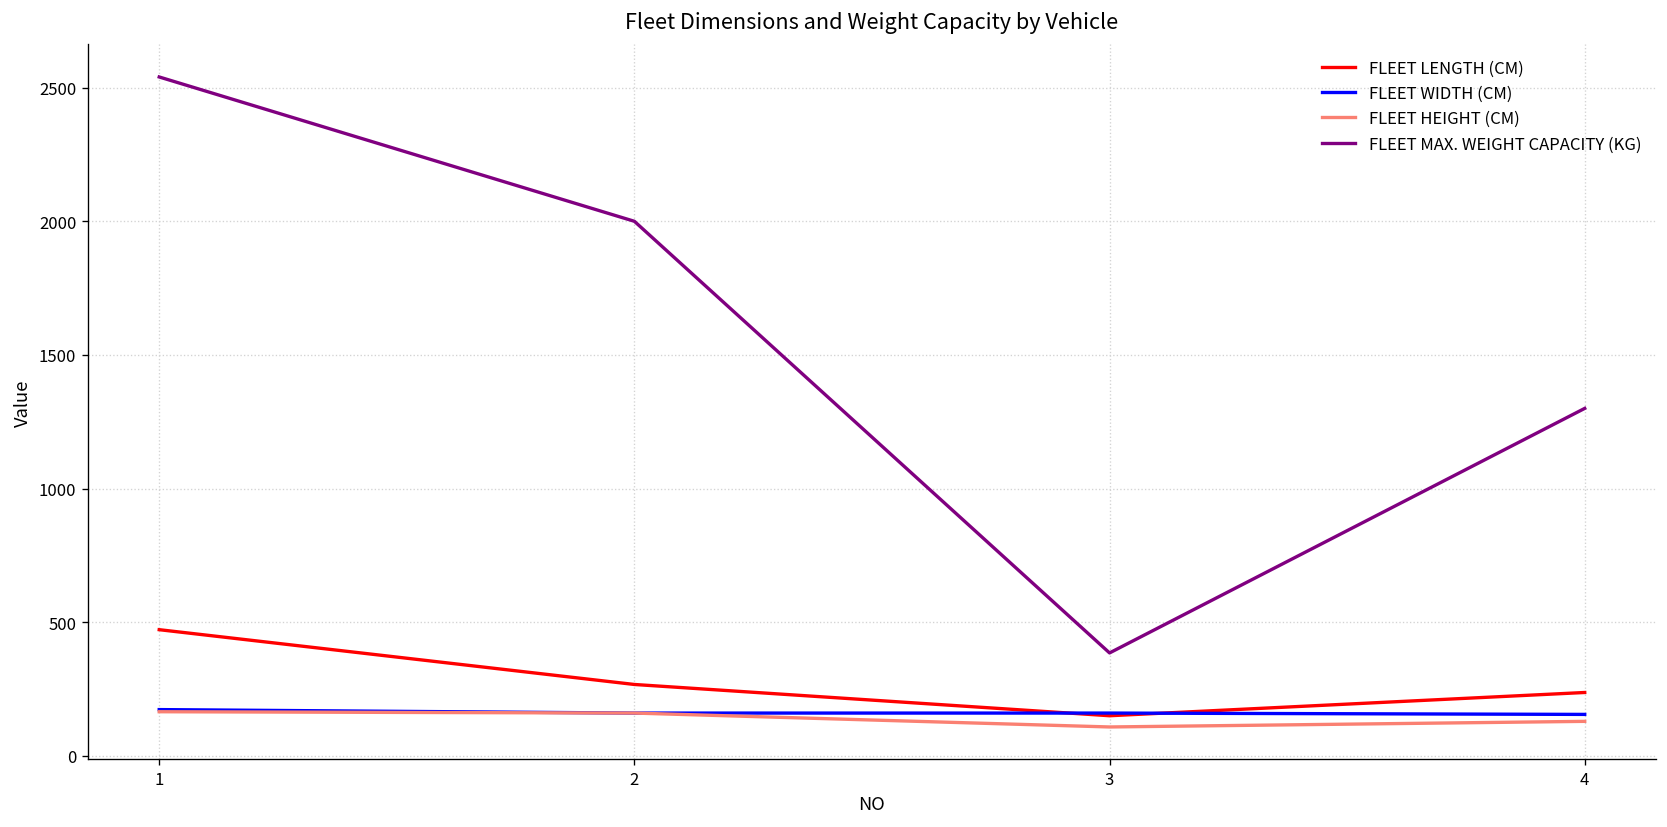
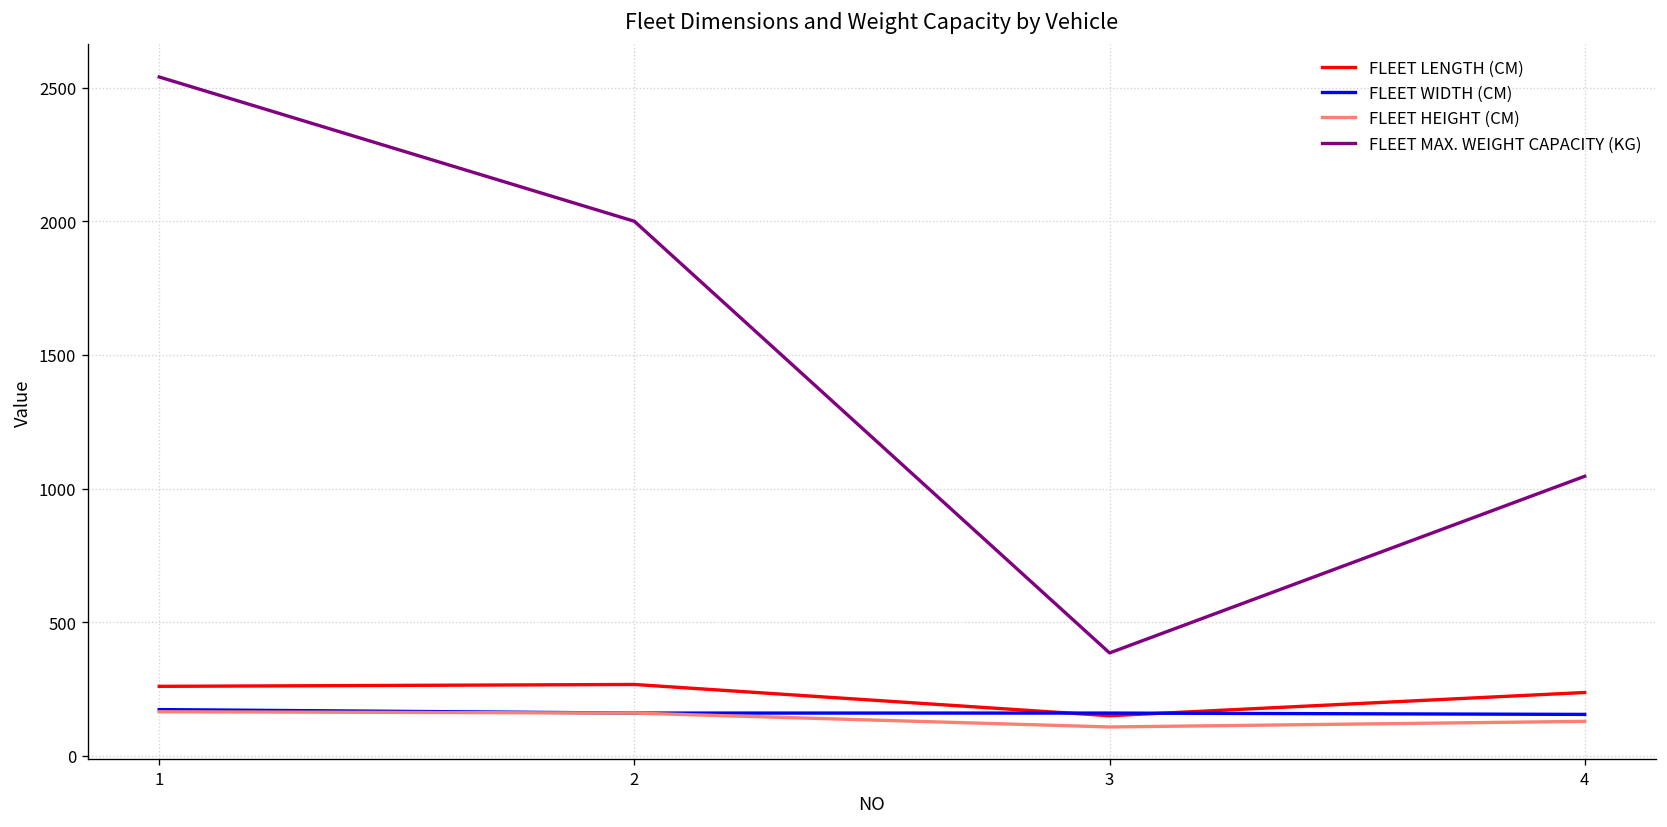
FLEET LENGTH (CM), 1: 470 -> 260
FLEET MAX. WEIGHT CAPACITY (KG), 4: 1300 -> 1050
